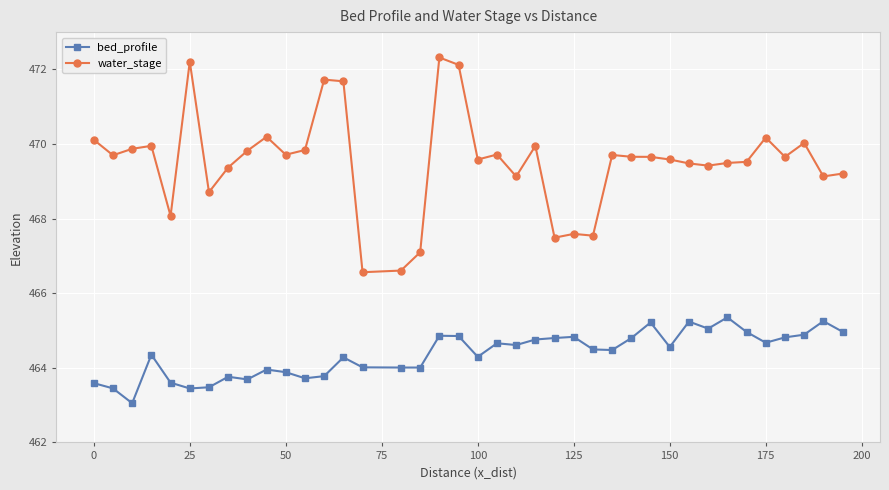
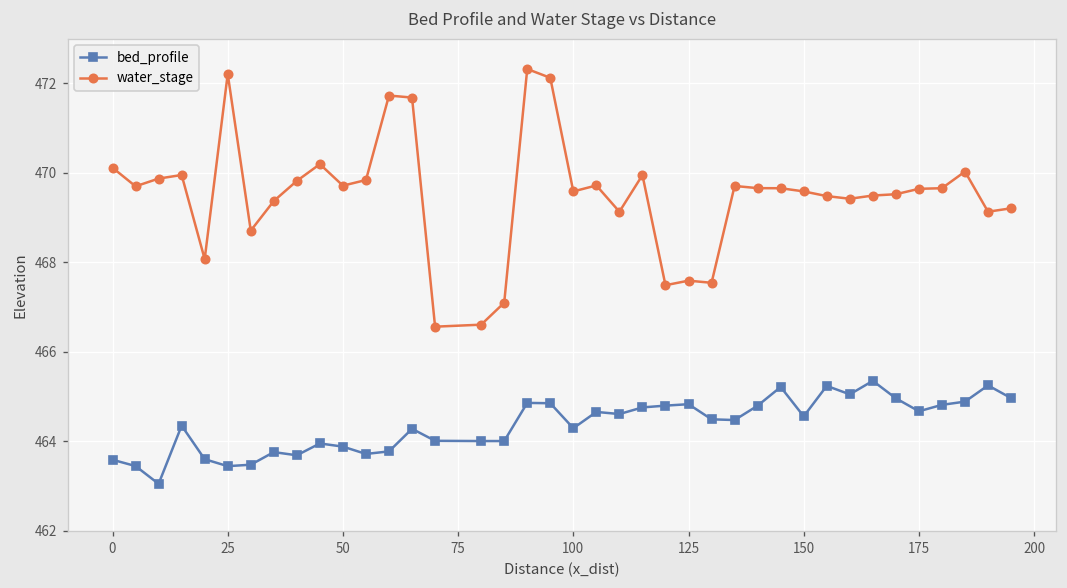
water_stage, 175: 470.2 -> 469.6
